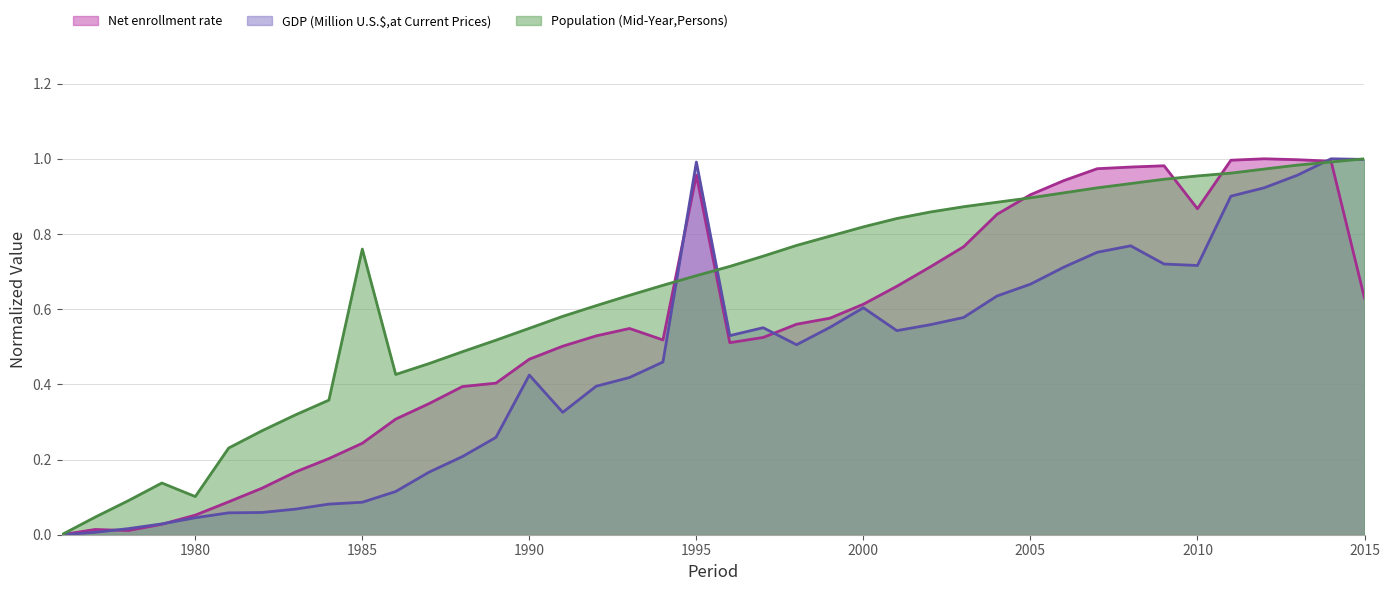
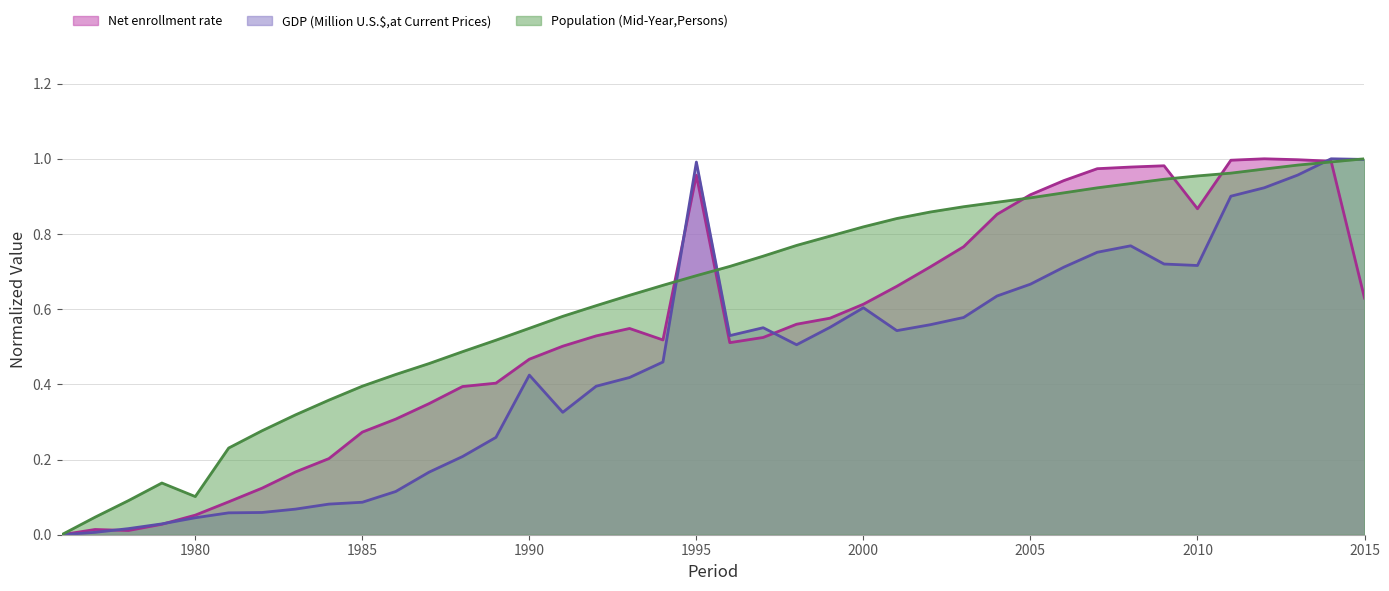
Net enrollment rate, 1985: 0.24 -> 0.27
Population (Mid-Year,Persons), 1985: 0.76 -> 0.40
